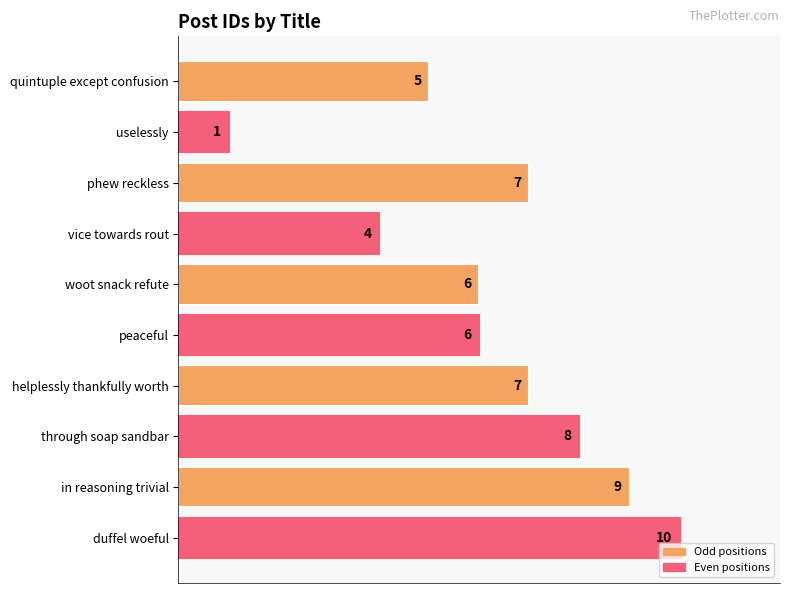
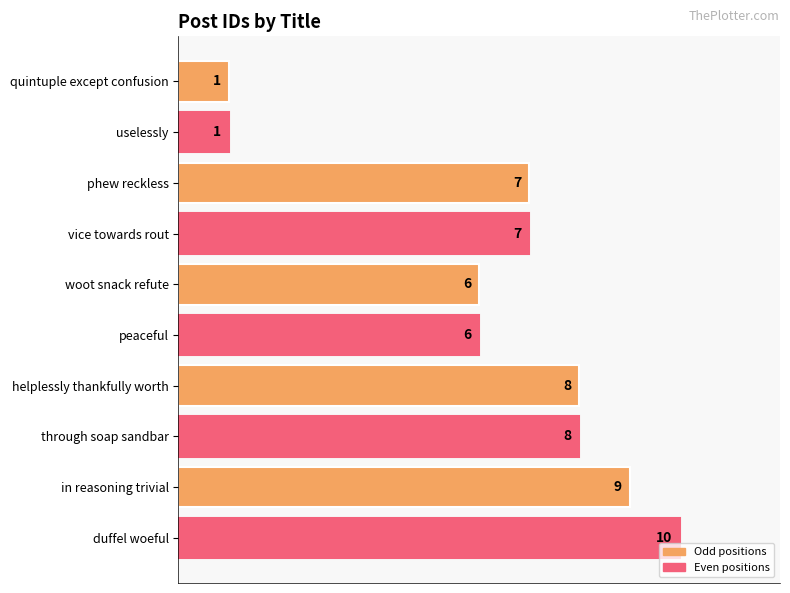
quintuple except confusion: 5 -> 1
vice towards rout: 4 -> 7
helplessly thankfully worth: 7 -> 8
